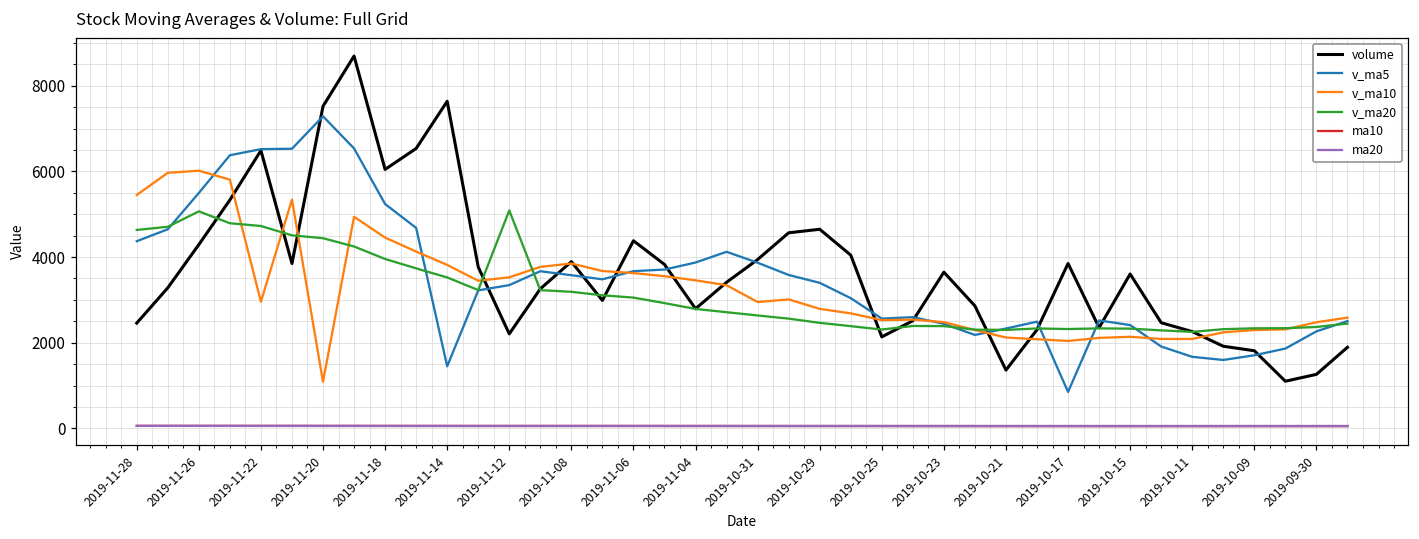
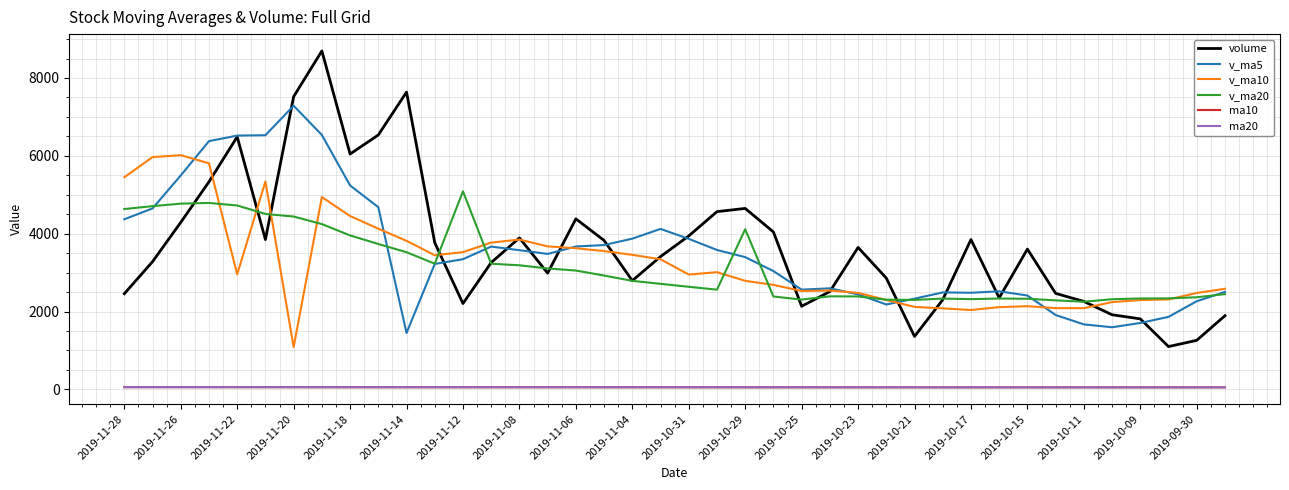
v_ma20, 2019-11-26: 5100 -> 4800
v_ma20, 2019-10-29: 2500 -> 4100
v_ma5, 2019-10-17: 900 -> 2500
